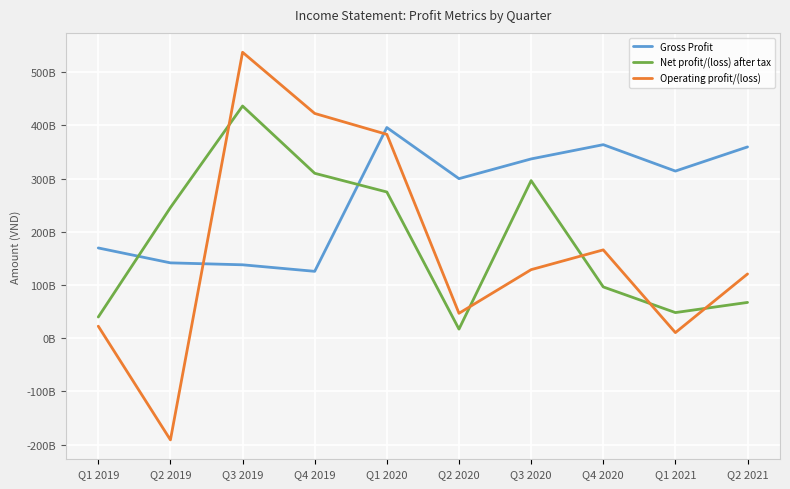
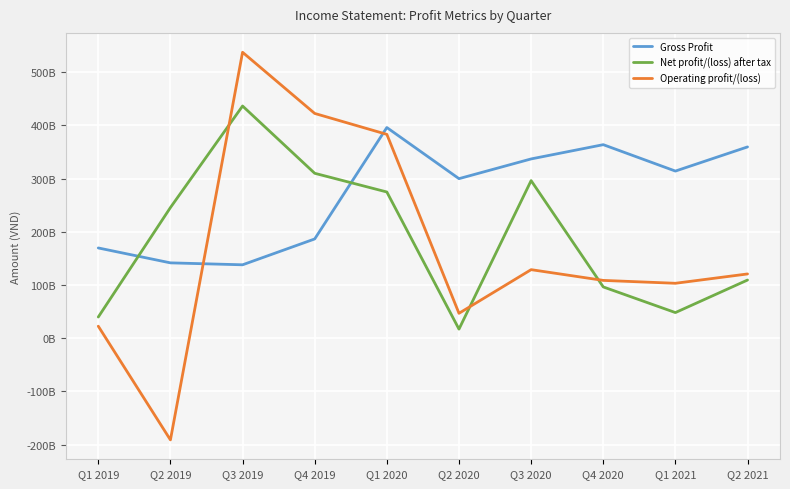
Gross Profit, Q4 2019: 130000000000 -> 190000000000
Operating profit/(loss), Q4 2020: 170000000000 -> 110000000000
Operating profit/(loss), Q1 2021: 10000000000 -> 100000000000
Net profit/(loss) after tax, Q2 2021: 70000000000 -> 110000000000
